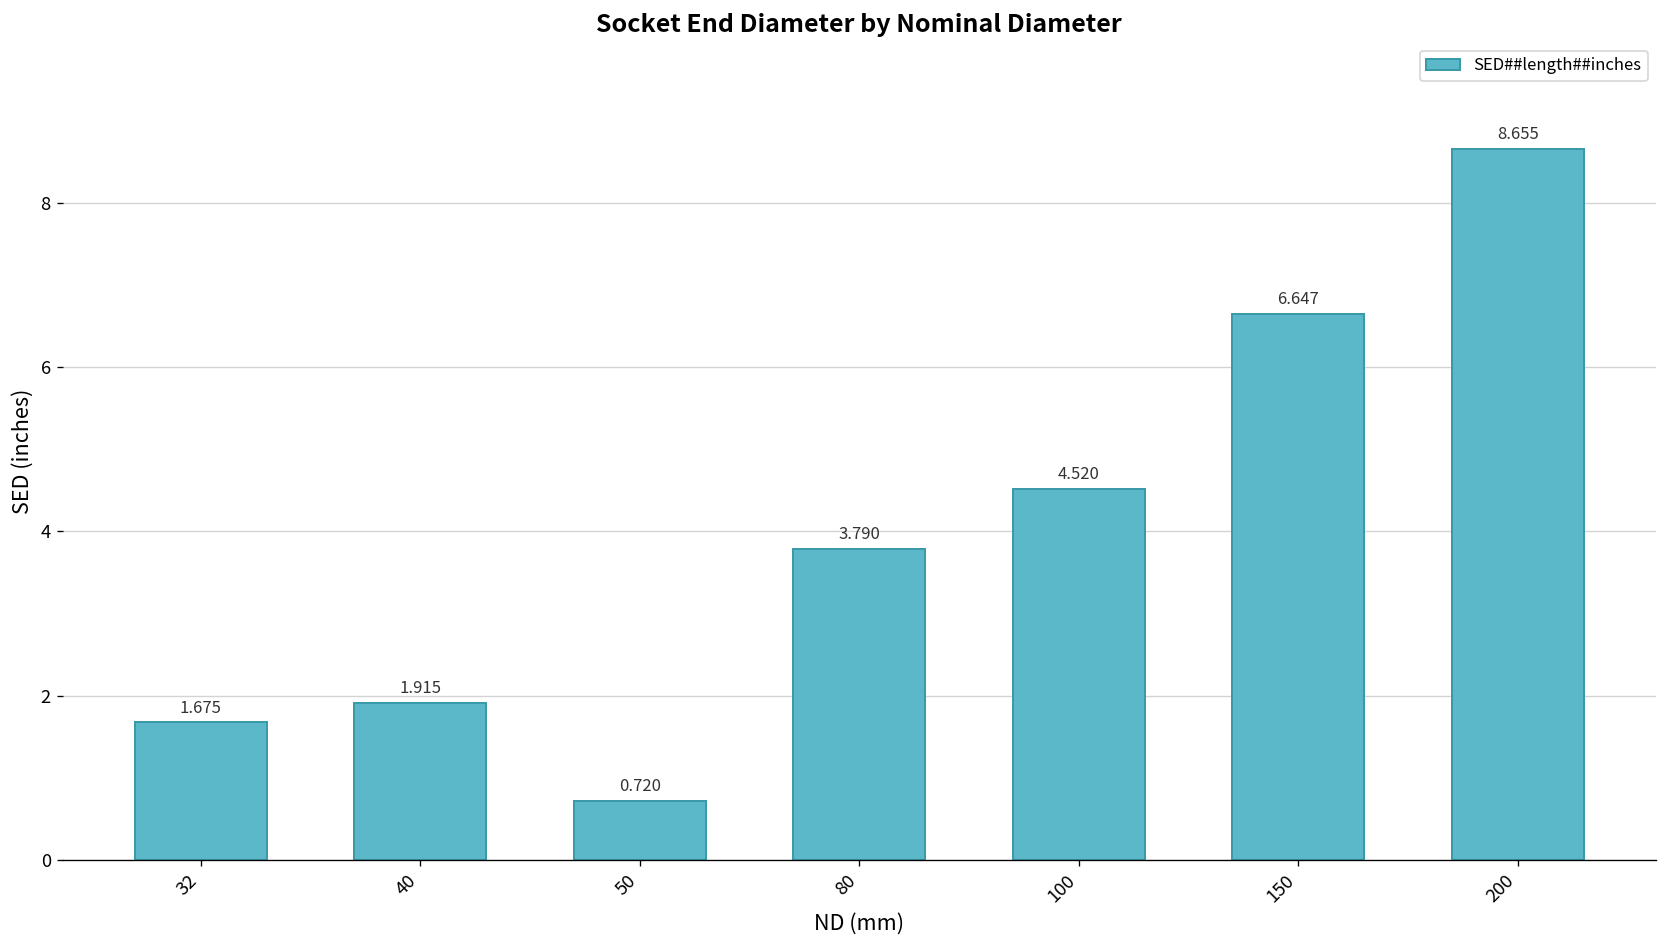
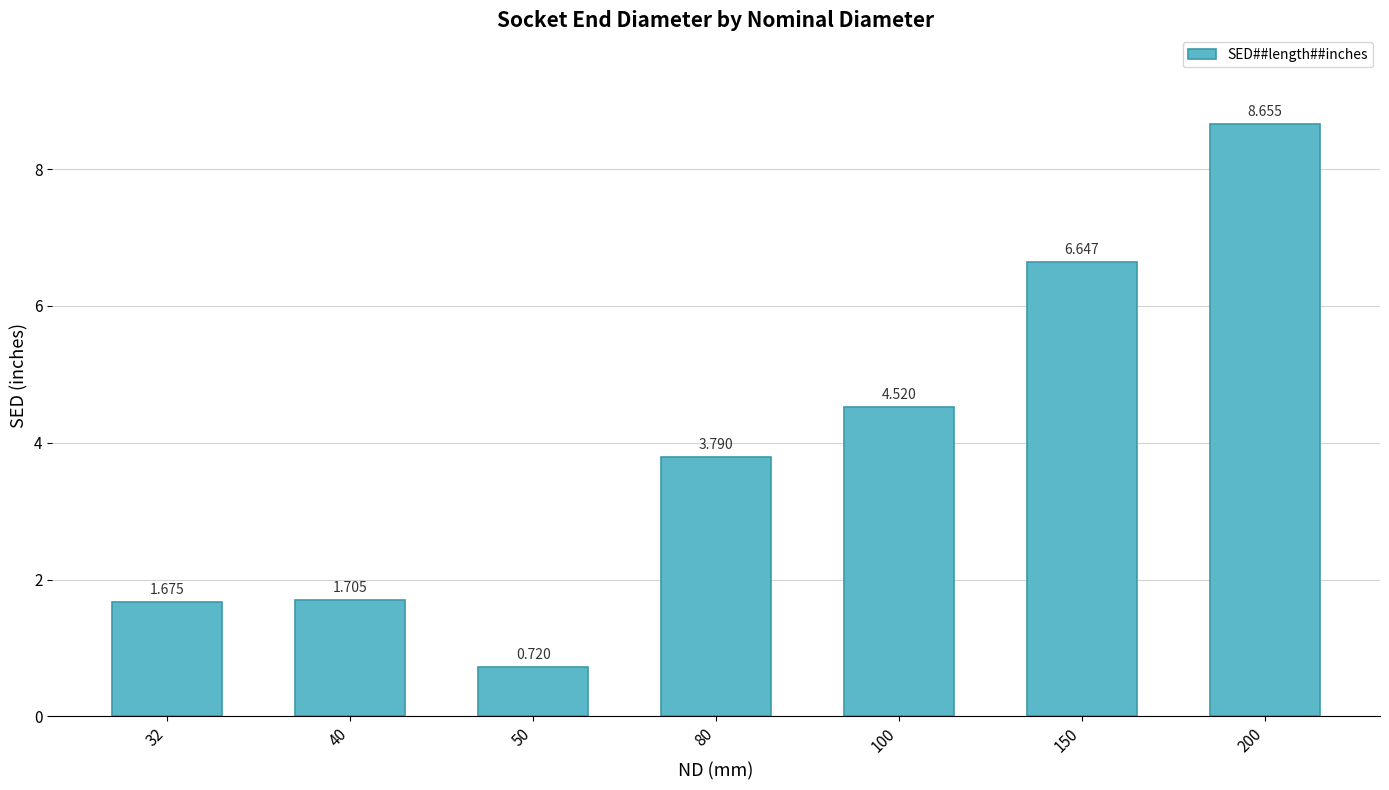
40: 1.915 -> 1.705
